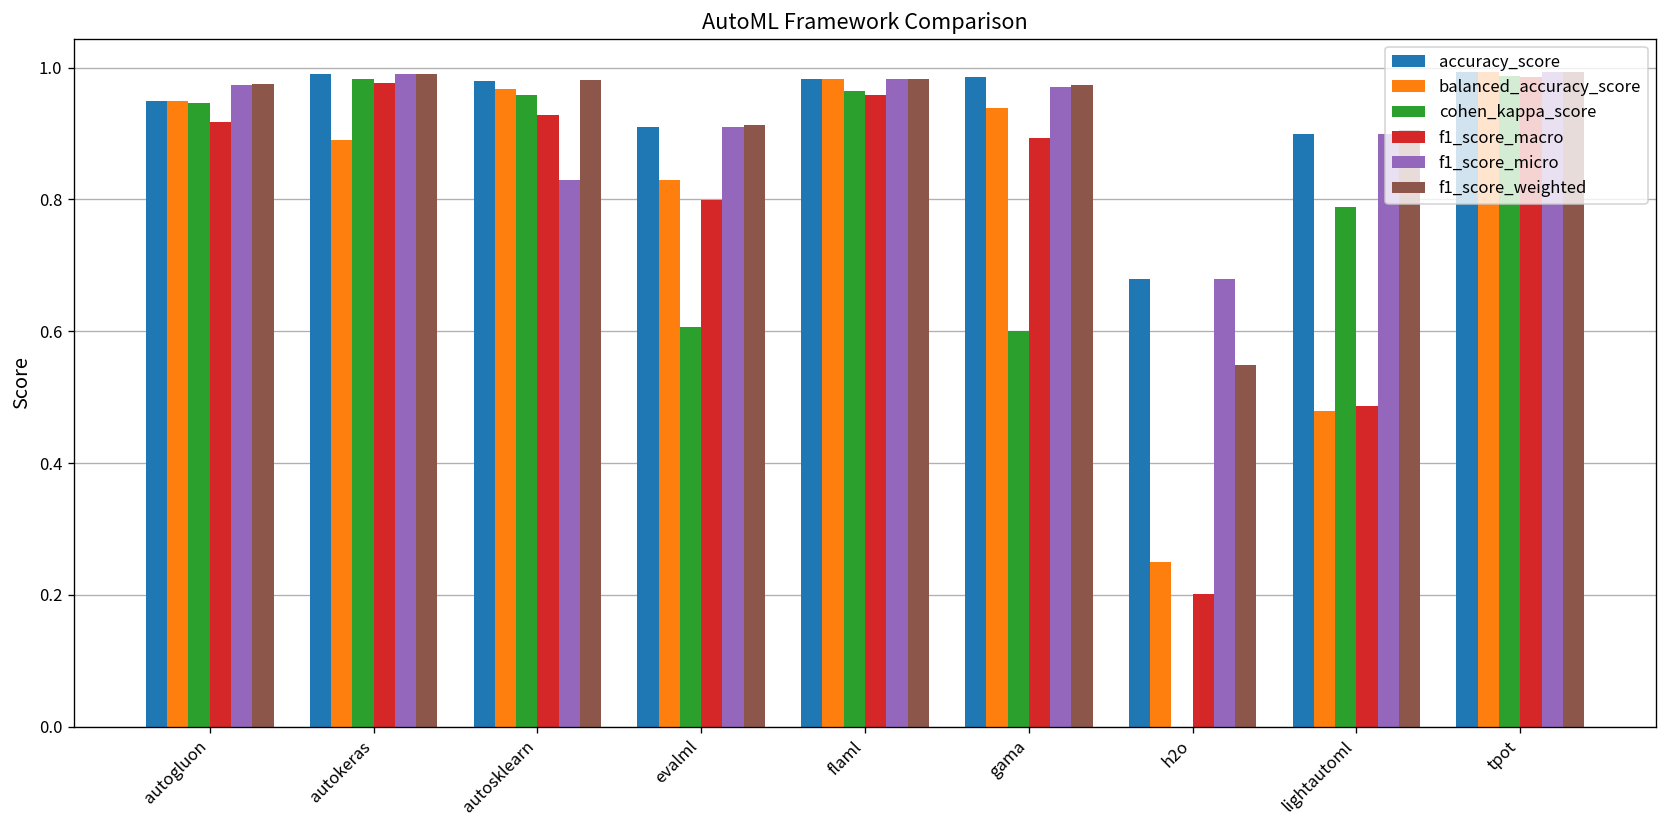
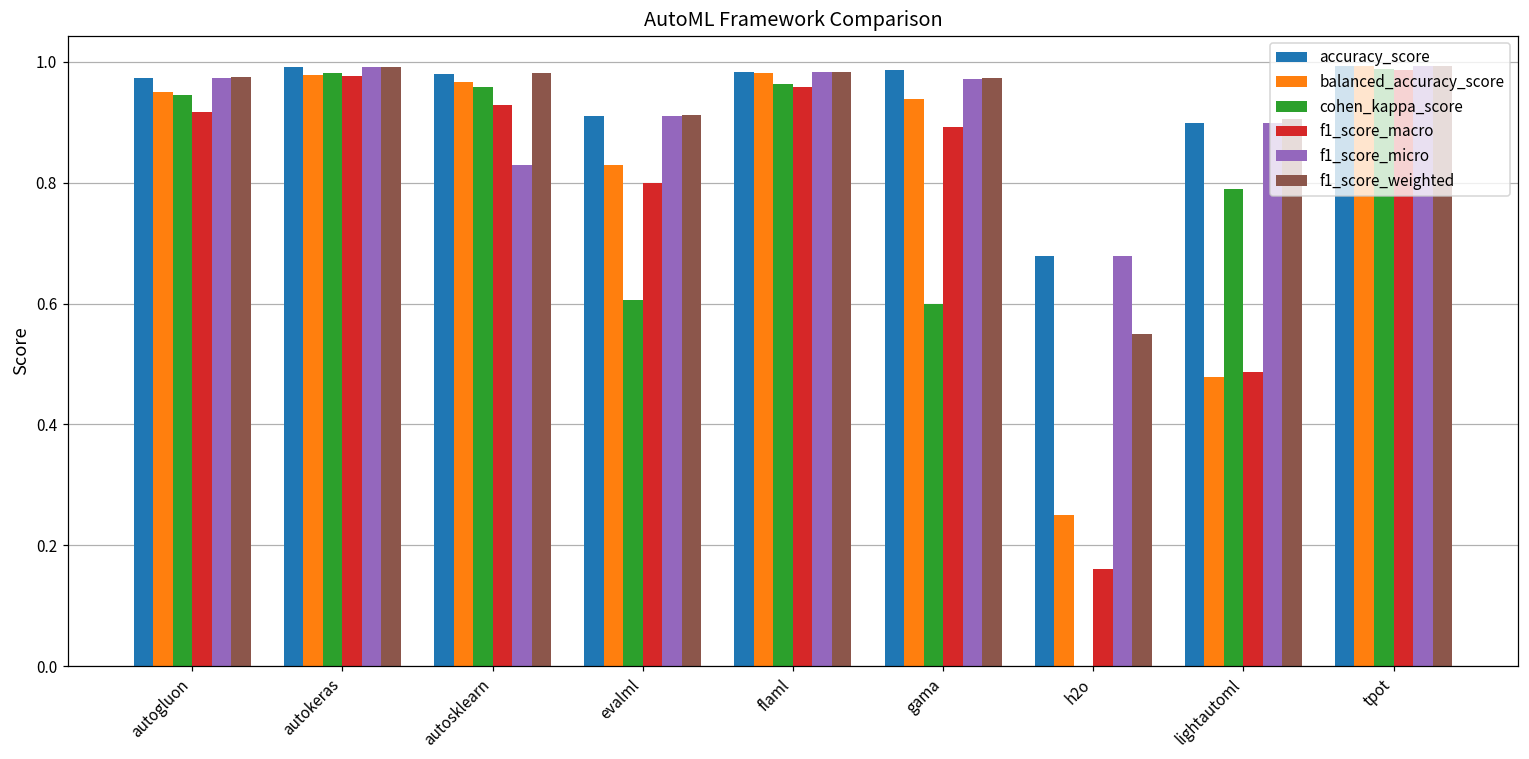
accuracy_score, autogluon: 0.95 -> 0.97
balanced_accuracy_score, autokeras: 0.89 -> 0.98
f1_score_macro, h2o: 0.20 -> 0.16
